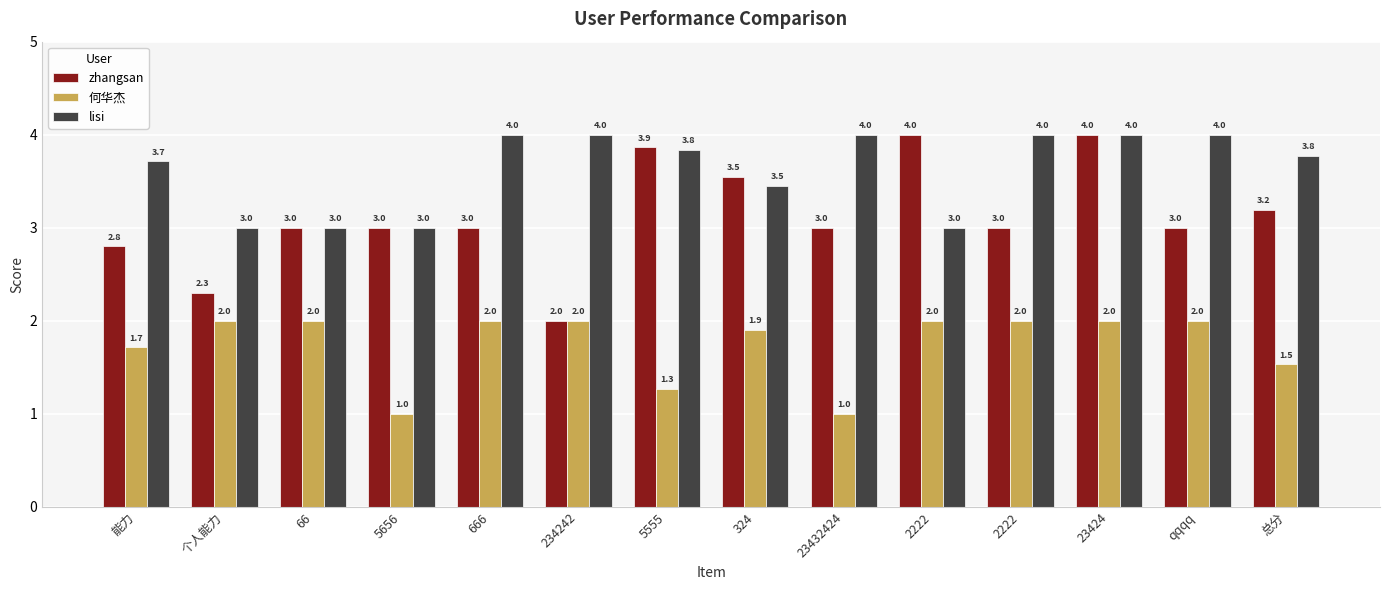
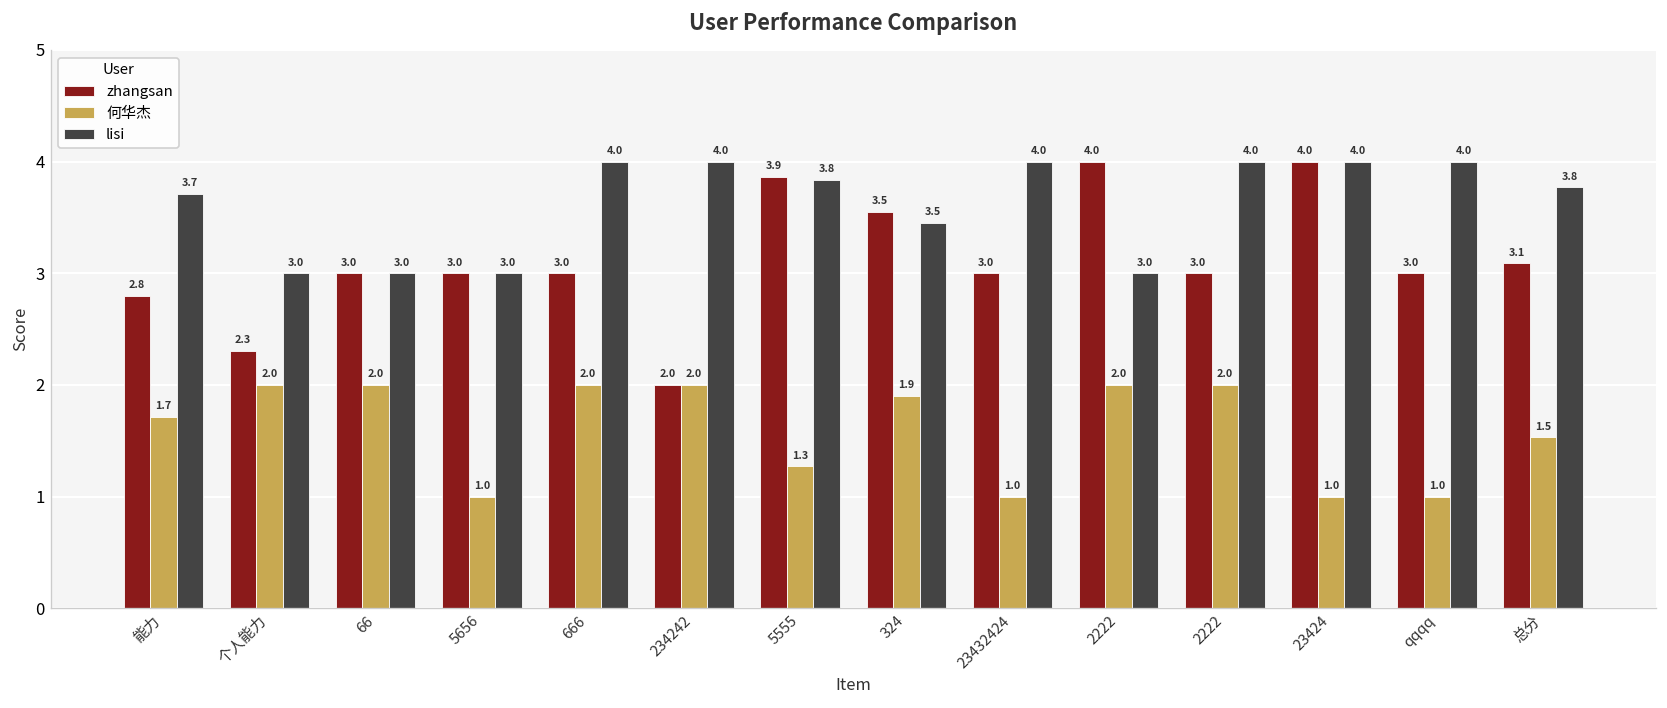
何华杰, 23424: 2.0 -> 1.0
何华杰, qqqq: 2.0 -> 1.0
zhangsan, 总分: 3.2 -> 3.1
